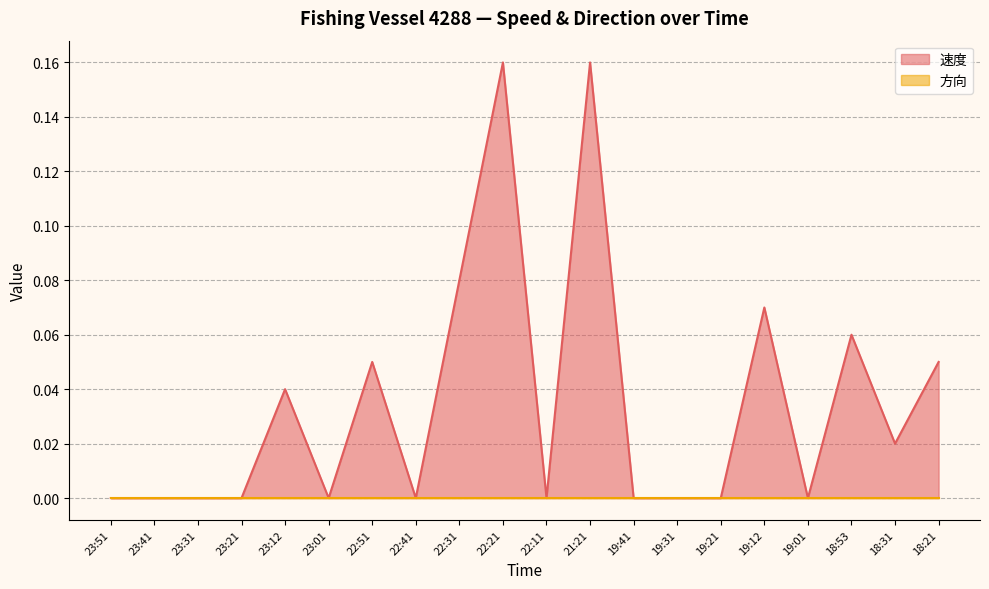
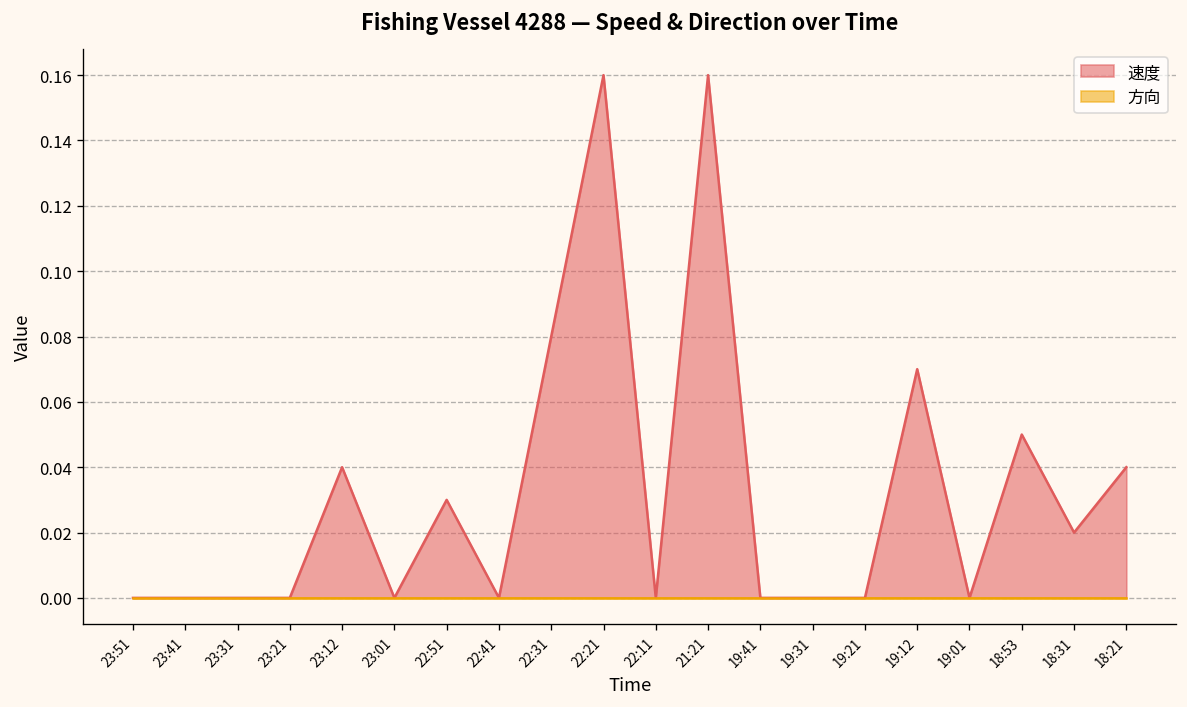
速度, 22:51: 0.05 -> 0.03
速度, 18:53: 0.06 -> 0.05
速度, 18:21: 0.05 -> 0.04
